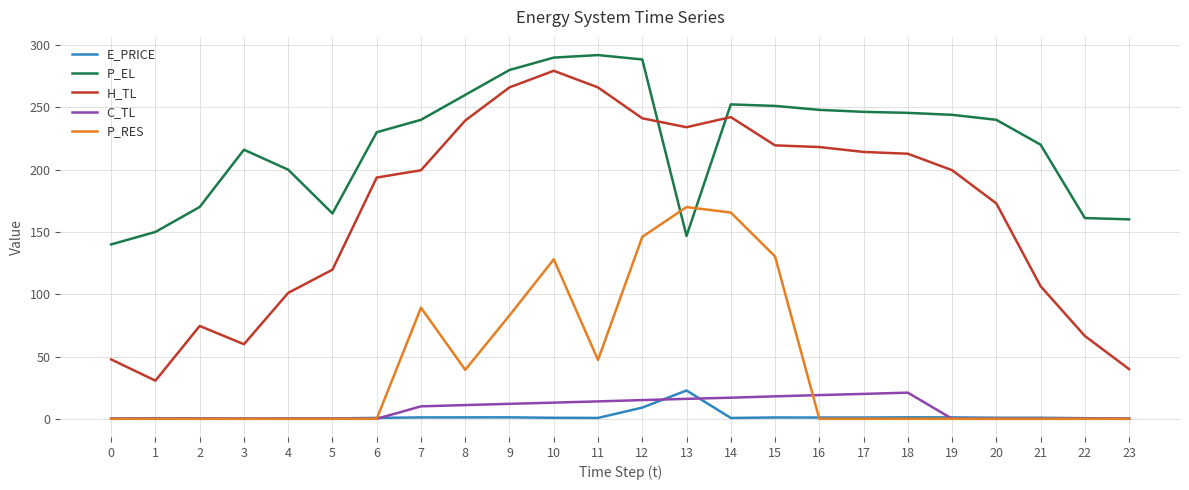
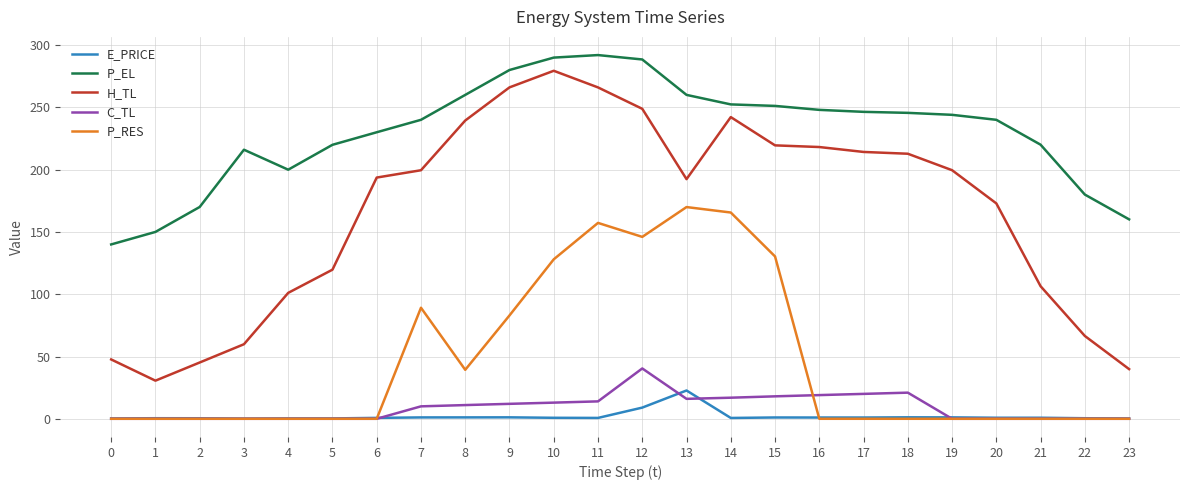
H_TL, 2: 75 -> 45
P_EL, 5: 165 -> 220
P_RES, 11: 47 -> 157
H_TL, 12: 241 -> 249
C_TL, 12: 15 -> 40
P_EL, 13: 147 -> 260
H_TL, 13: 234 -> 192
P_EL, 22: 161 -> 180
